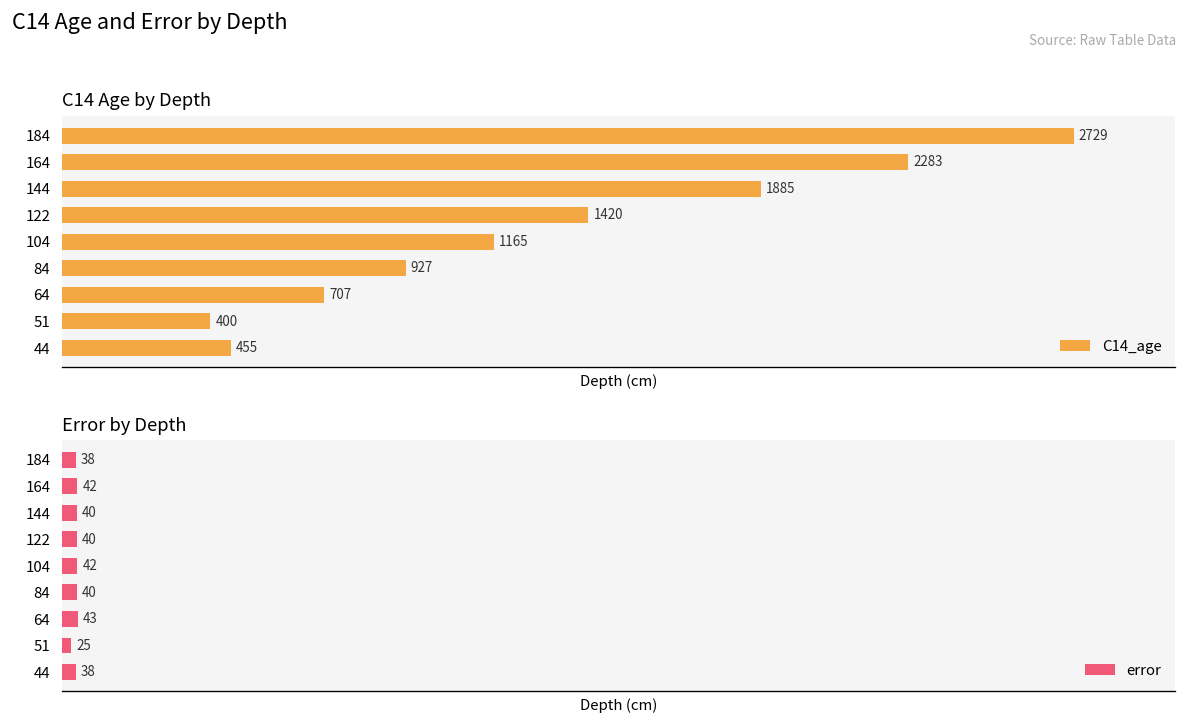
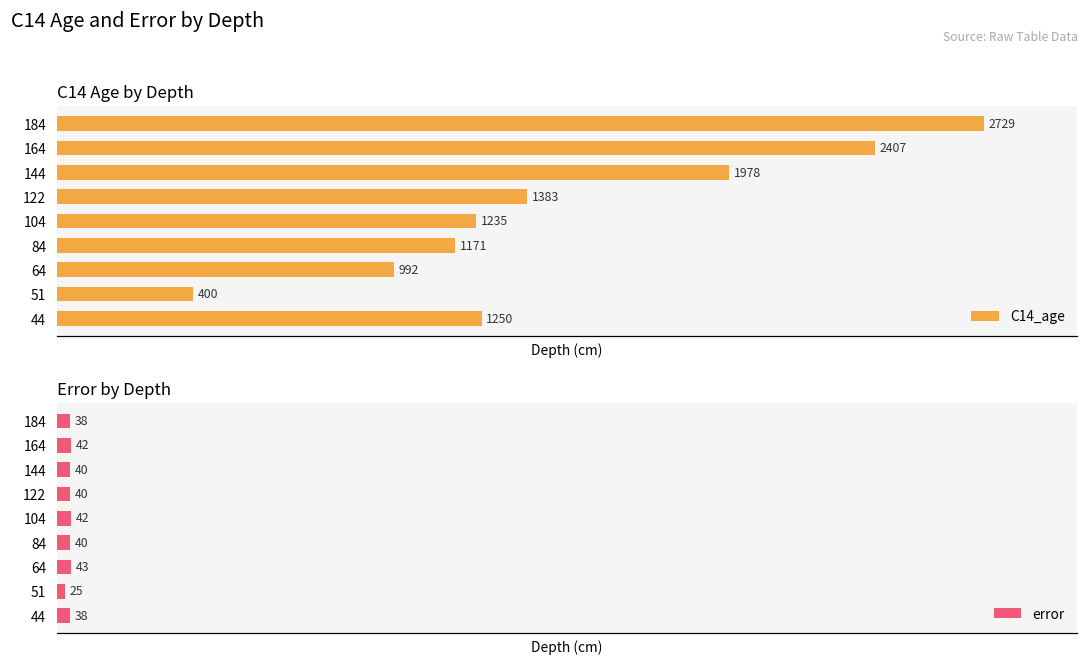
C14 Age by Depth, 164: 2283 -> 2407
C14 Age by Depth, 144: 1885 -> 1978
C14 Age by Depth, 122: 1420 -> 1383
C14 Age by Depth, 104: 1165 -> 1235
C14 Age by Depth, 84: 927 -> 1171
C14 Age by Depth, 64: 707 -> 992
C14 Age by Depth, 44: 455 -> 1250
